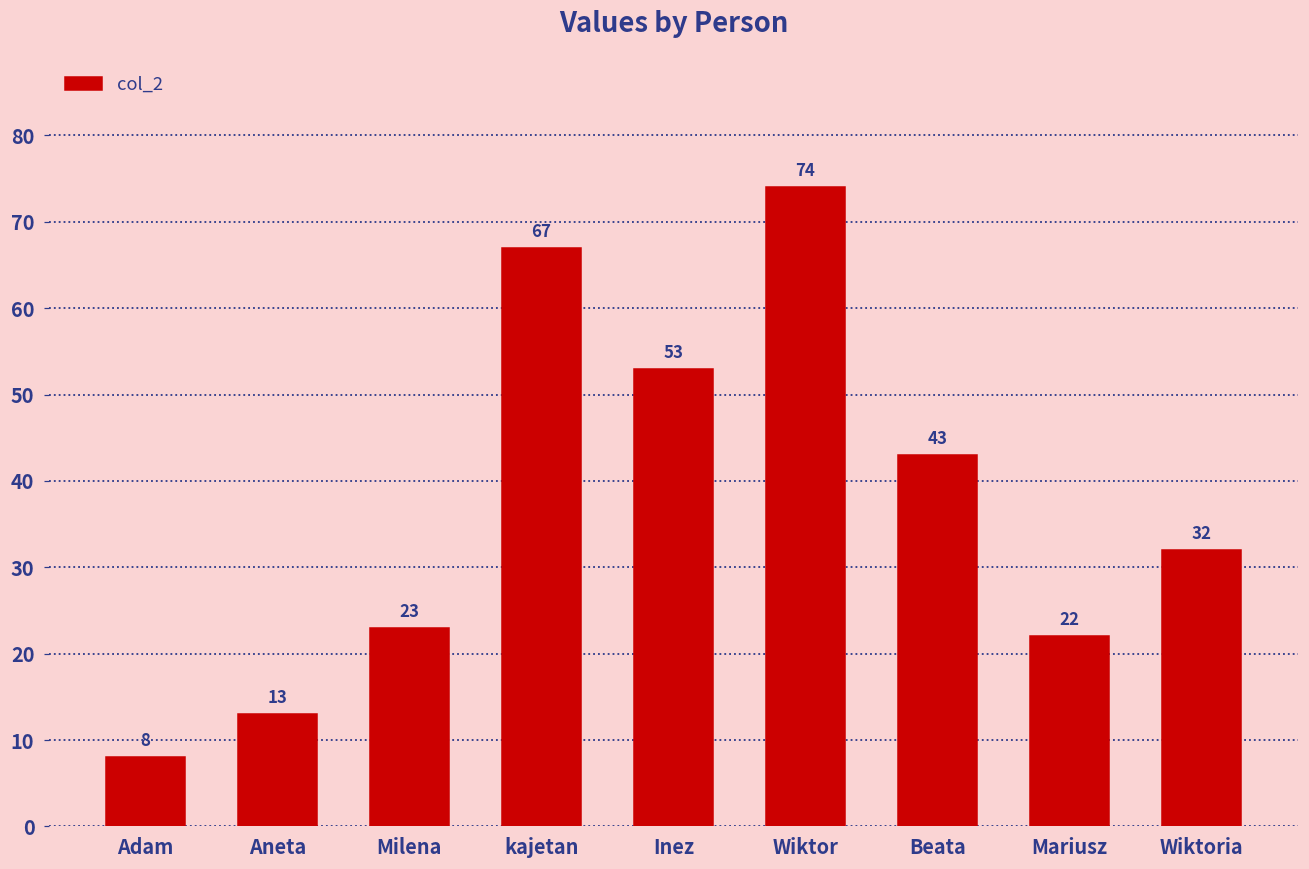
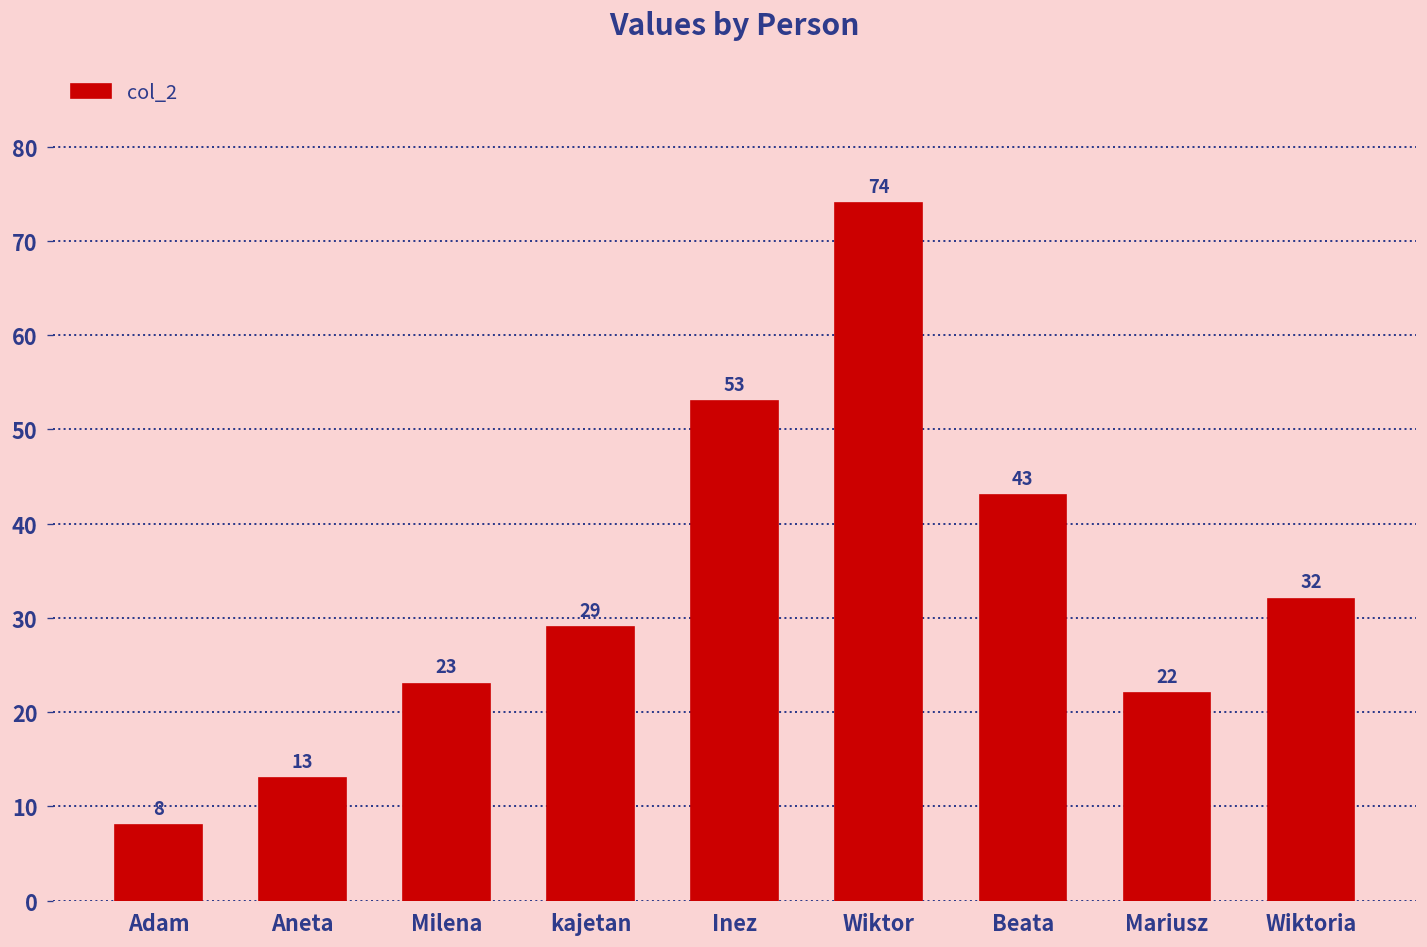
kajetan: 67 -> 29
